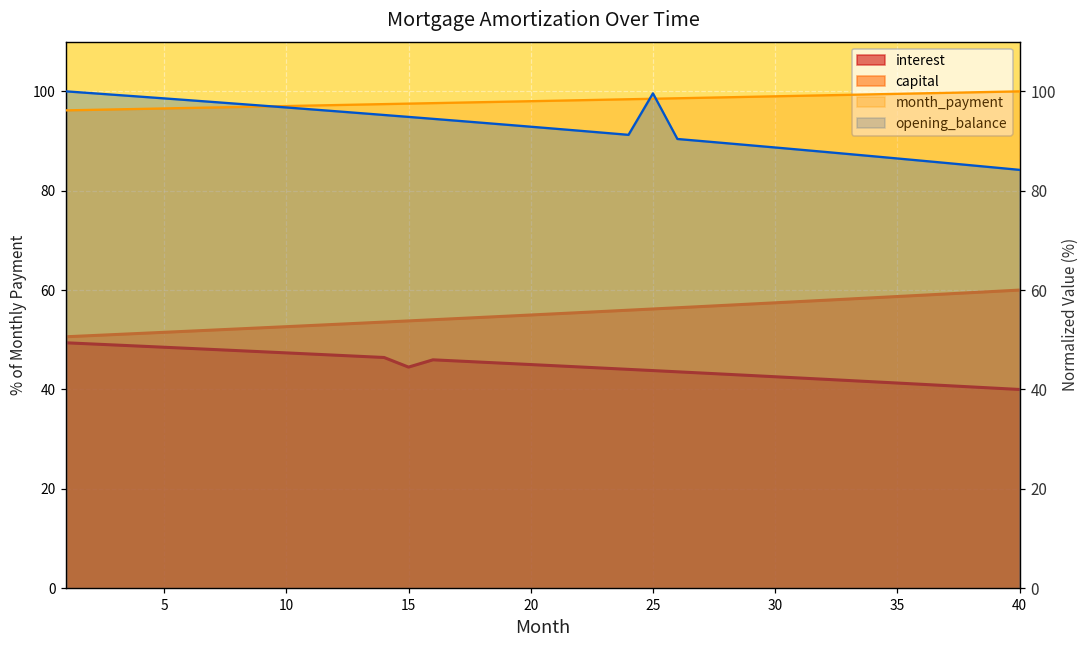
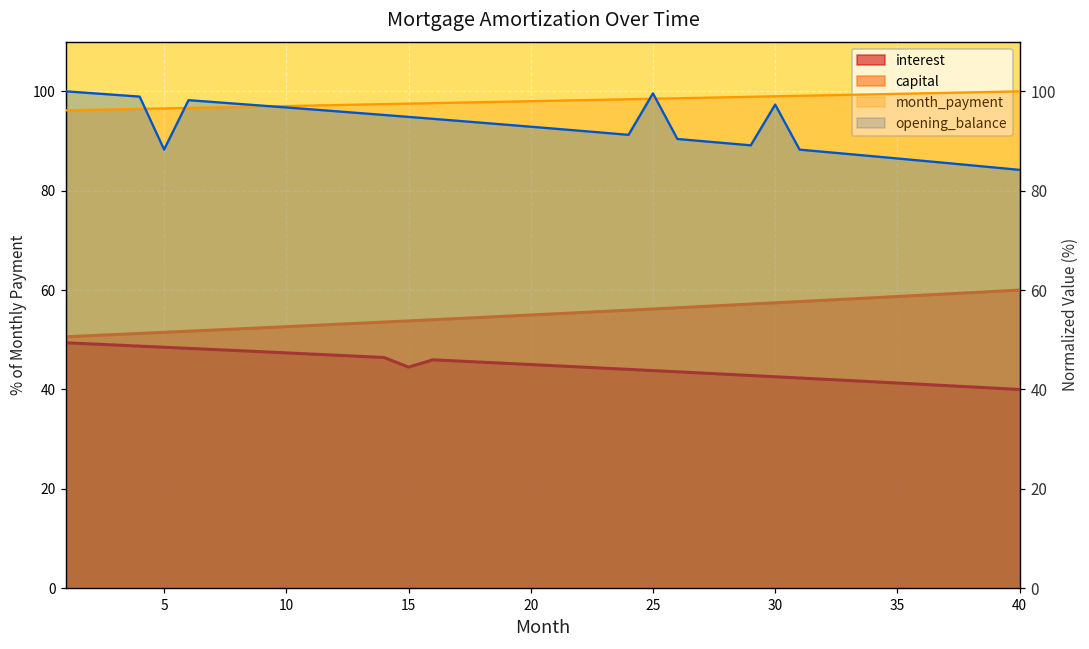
opening_balance, 5: 99 -> 88
opening_balance, 30: 89 -> 97
